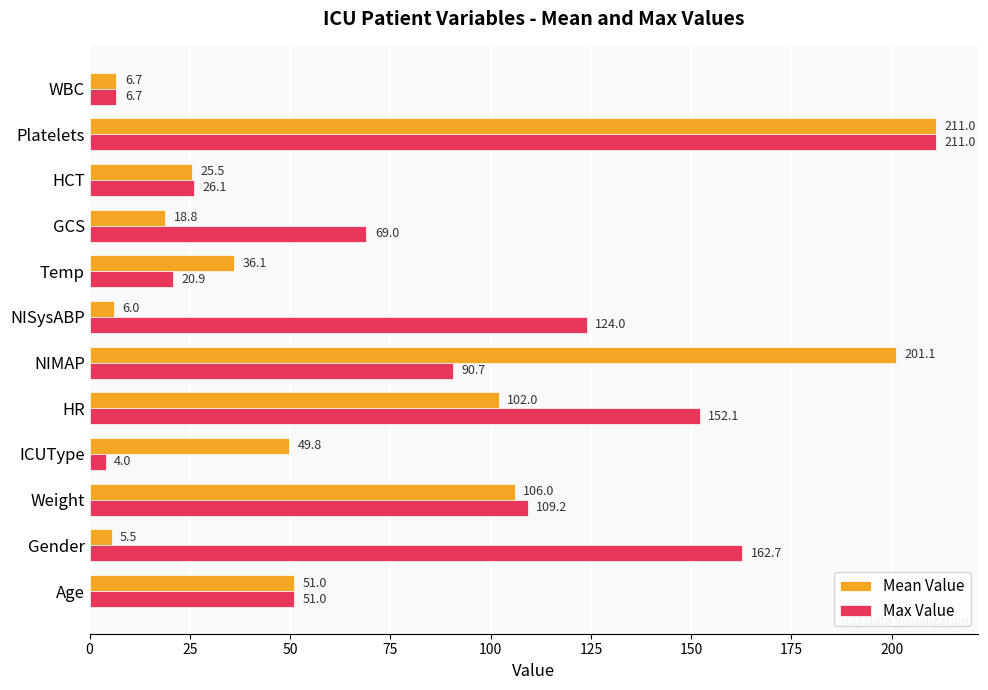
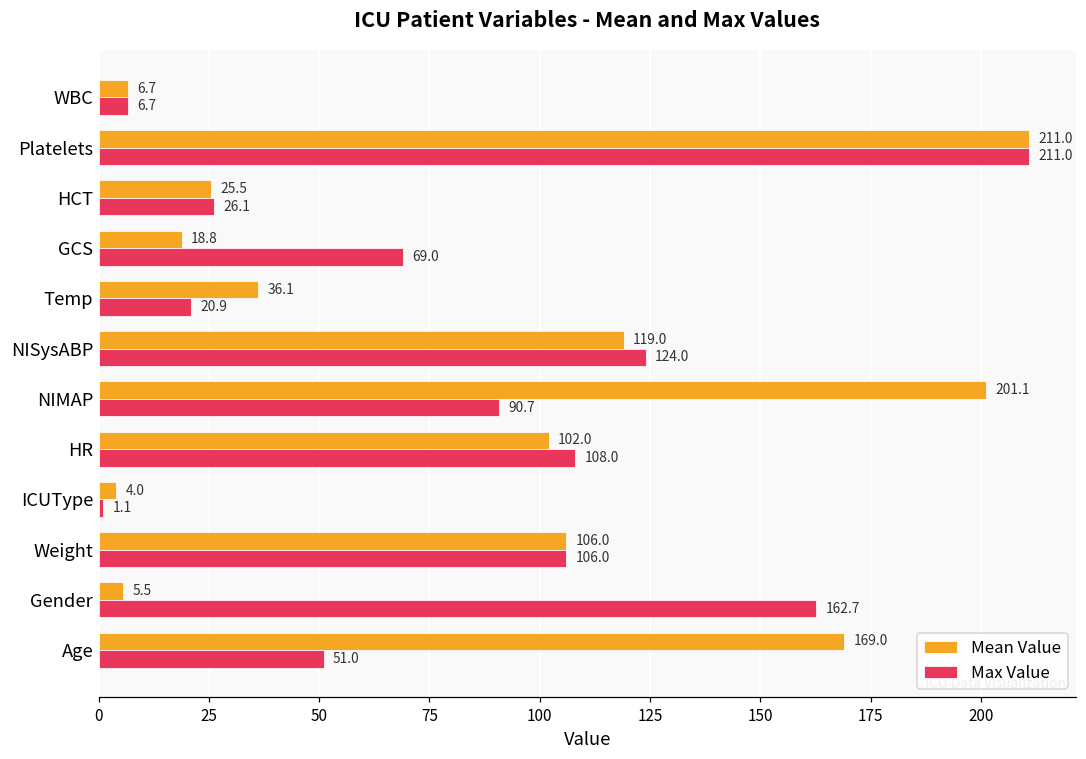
Mean Value, NISysABP: 6.0 -> 119.0
Max Value, HR: 152.1 -> 108.0
Mean Value, ICUType: 49.8 -> 4.0
Max Value, ICUType: 4.0 -> 1.1
Max Value, Weight: 109.2 -> 106.0
Mean Value, Age: 51.0 -> 169.0
